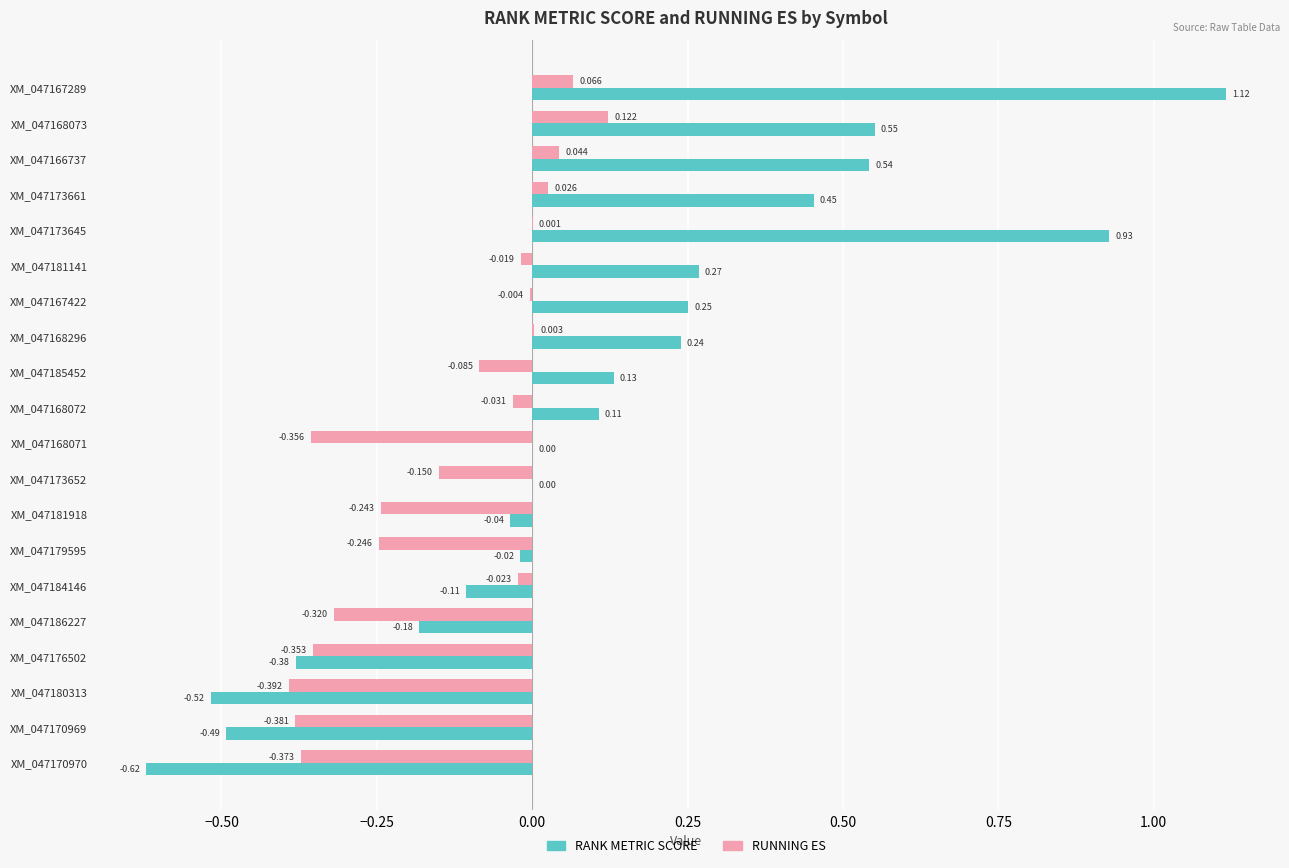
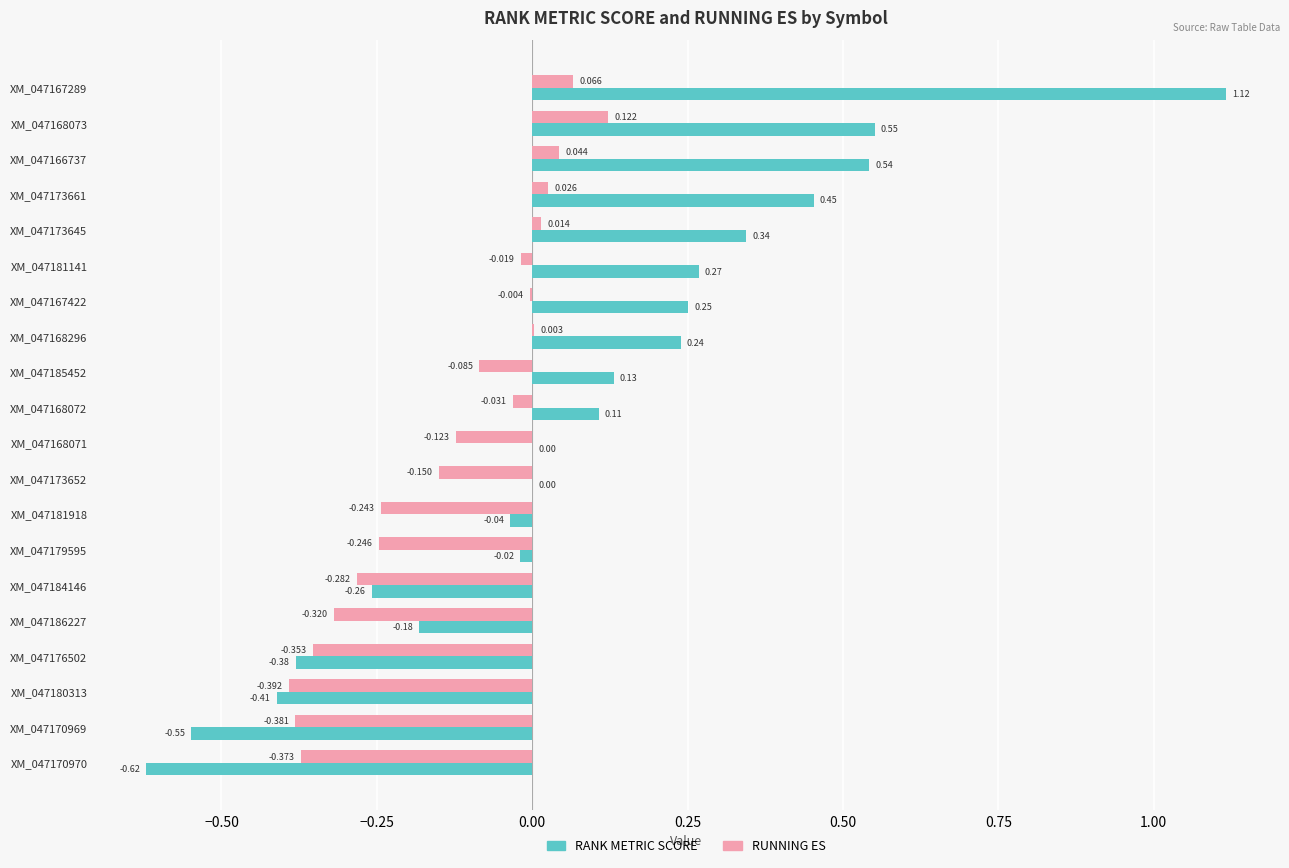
RUNNING ES, XM_047173645: 0.001 -> 0.014
RANK METRIC SCORE, XM_047173645: 0.93 -> 0.34
RUNNING ES, XM_047168071: -0.356 -> -0.123
RUNNING ES, XM_047184146: -0.023 -> -0.282
RANK METRIC SCORE, XM_047184146: -0.11 -> -0.26
RANK METRIC SCORE, XM_047180313: -0.52 -> -0.41
RANK METRIC SCORE, XM_047170969: -0.49 -> -0.55
